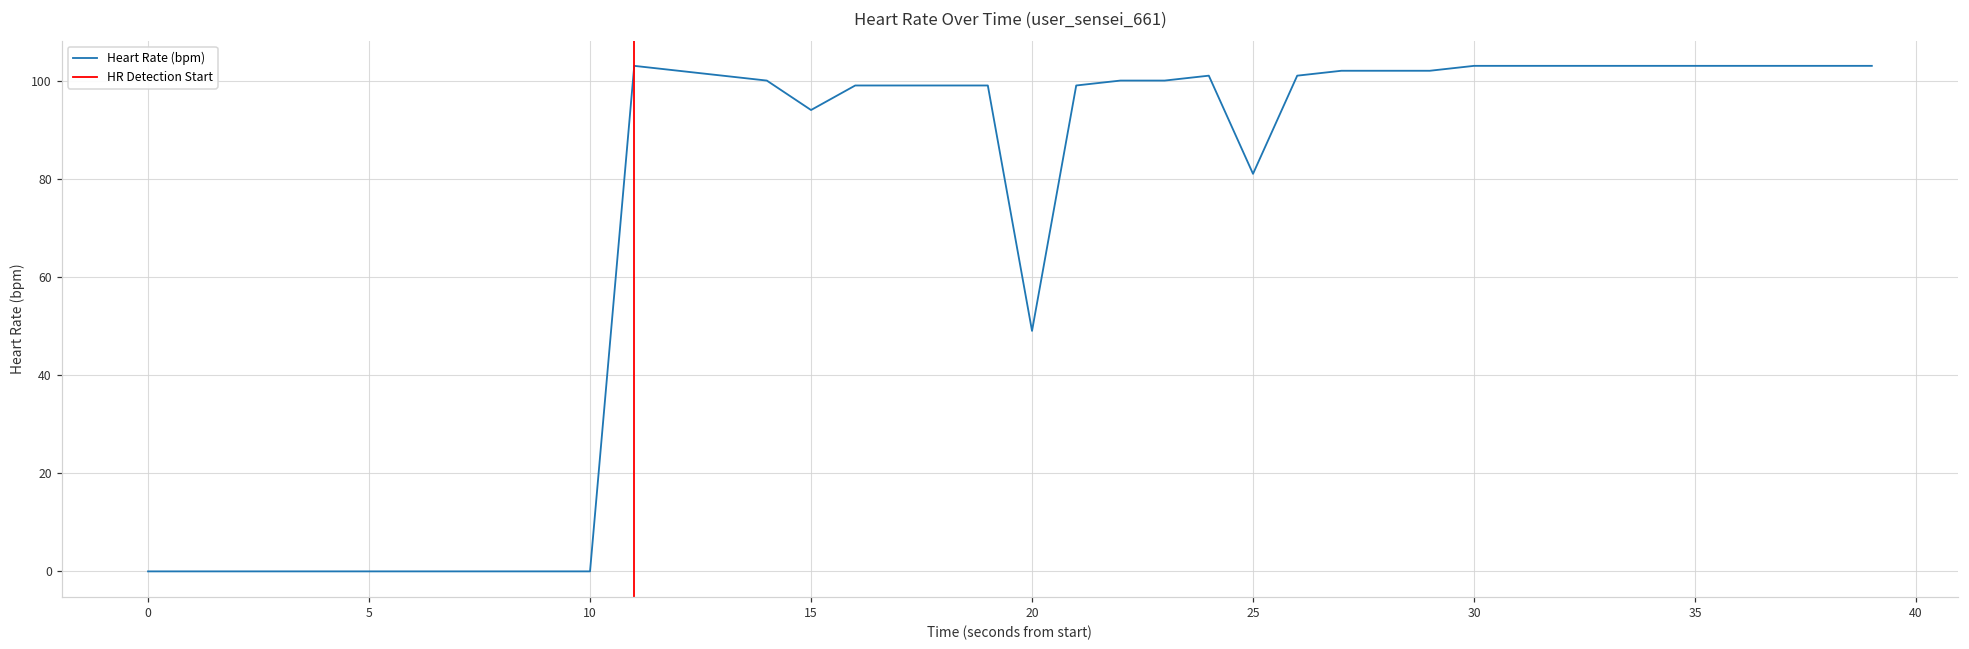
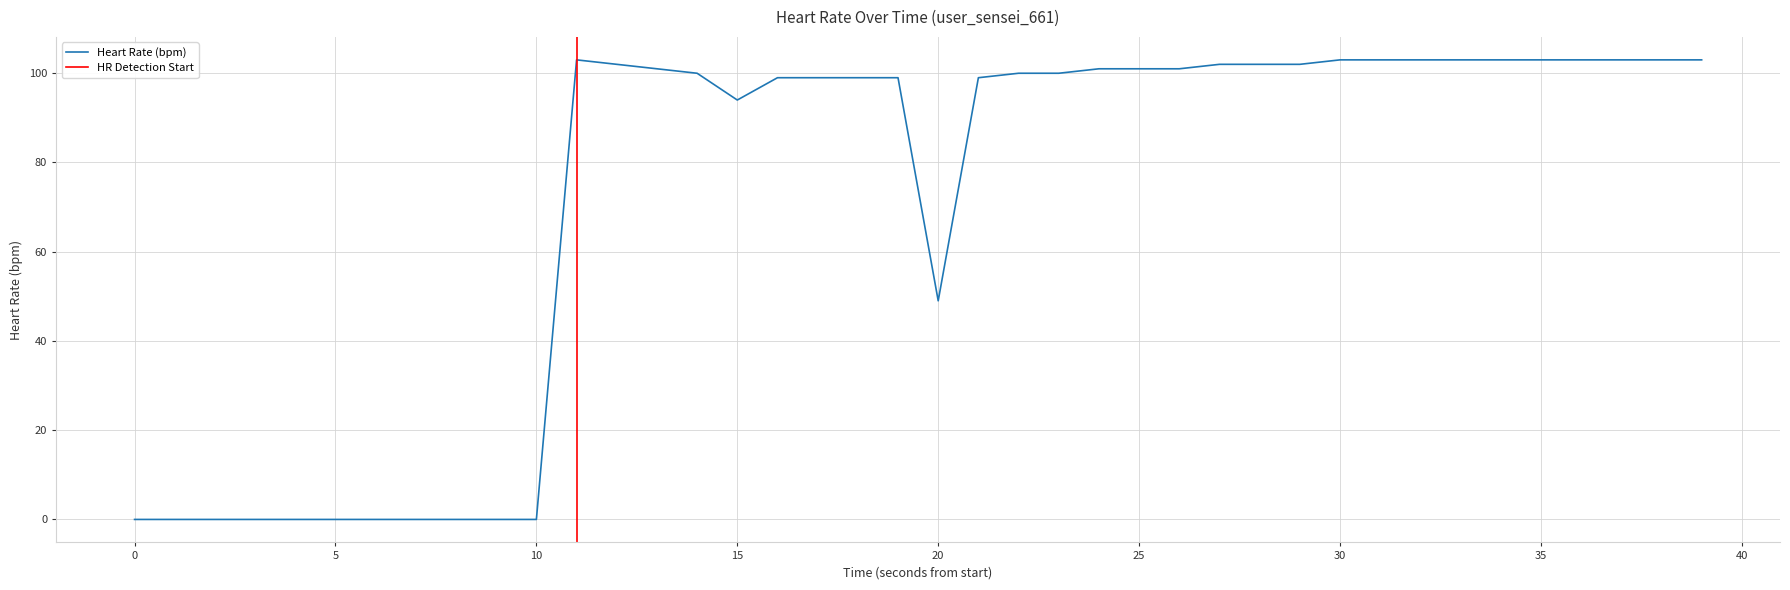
25: 81 -> 101
